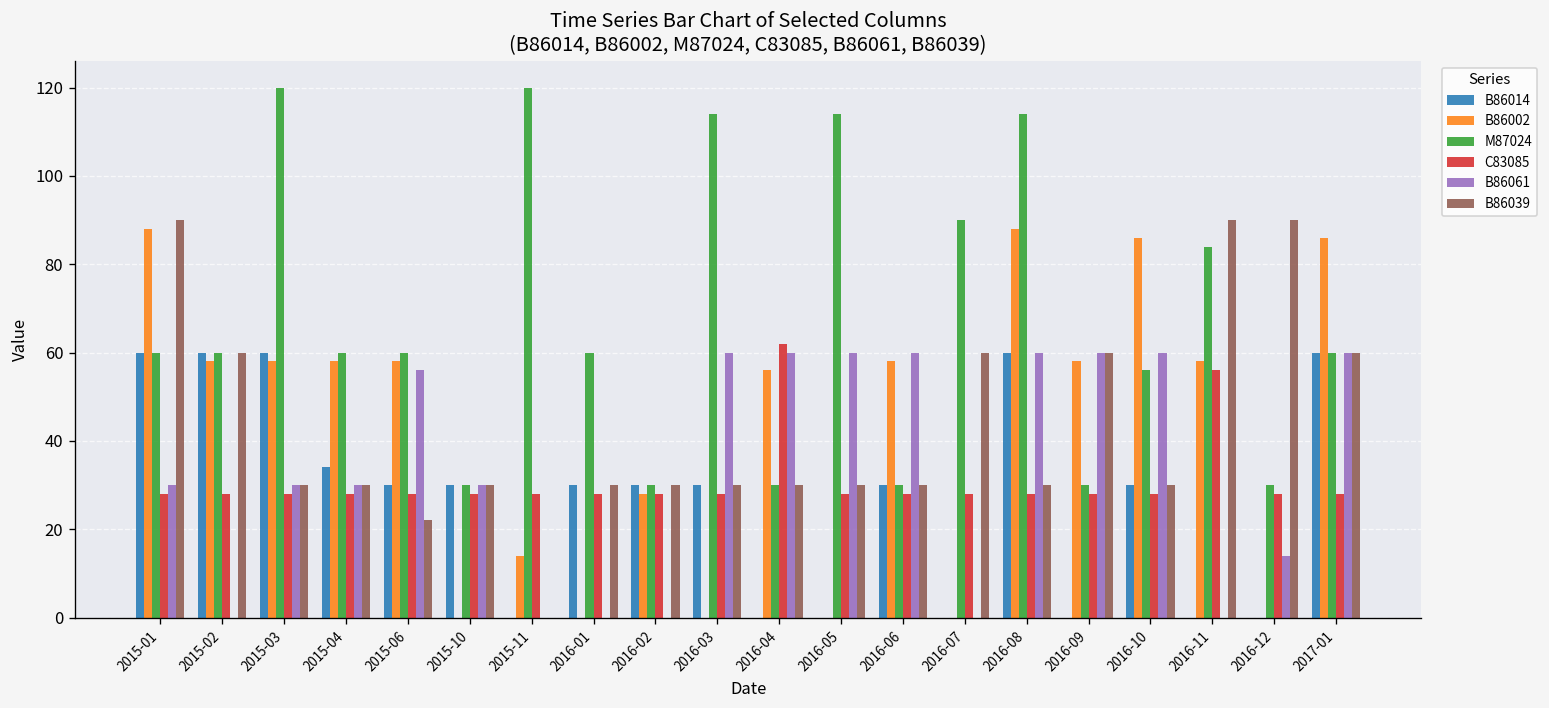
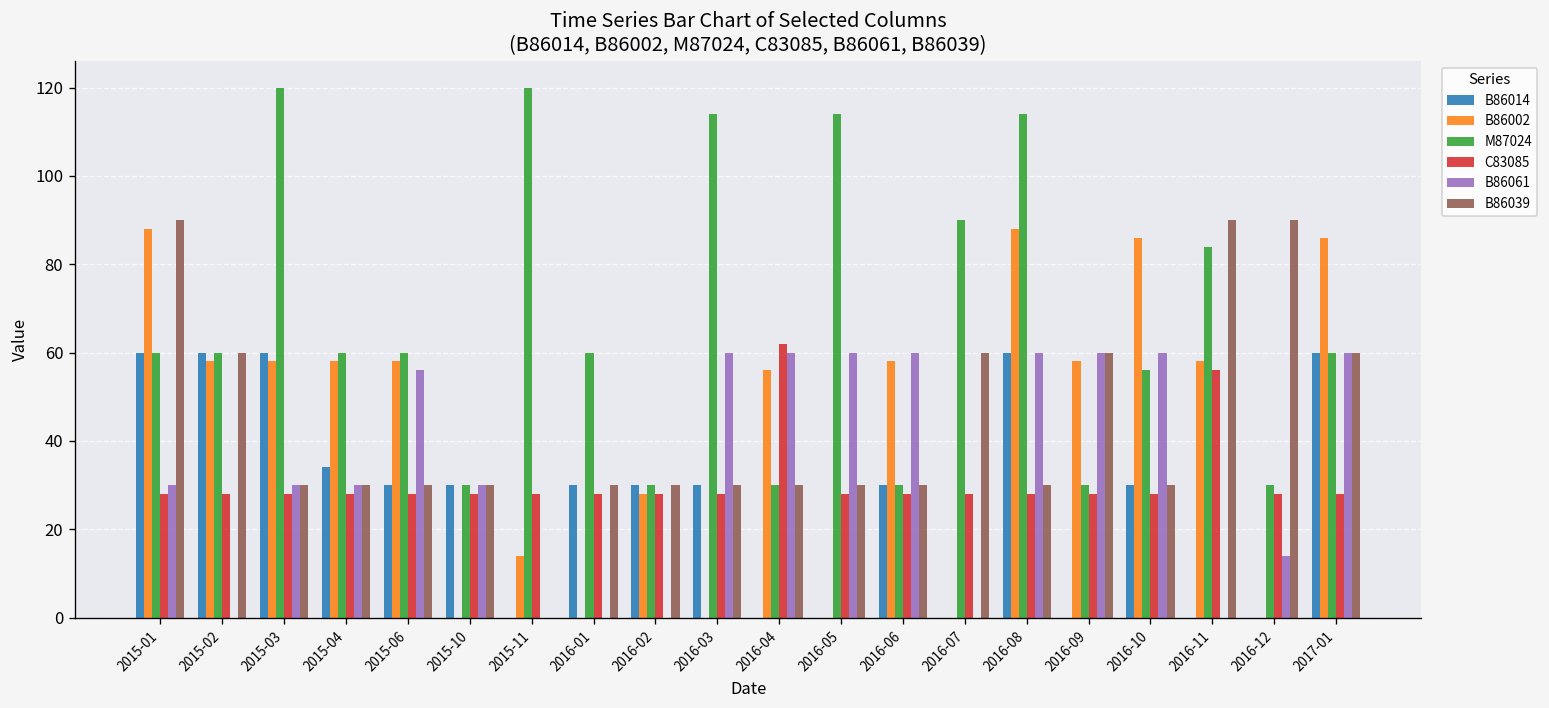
B86039, 2015-06: 22 -> 30
